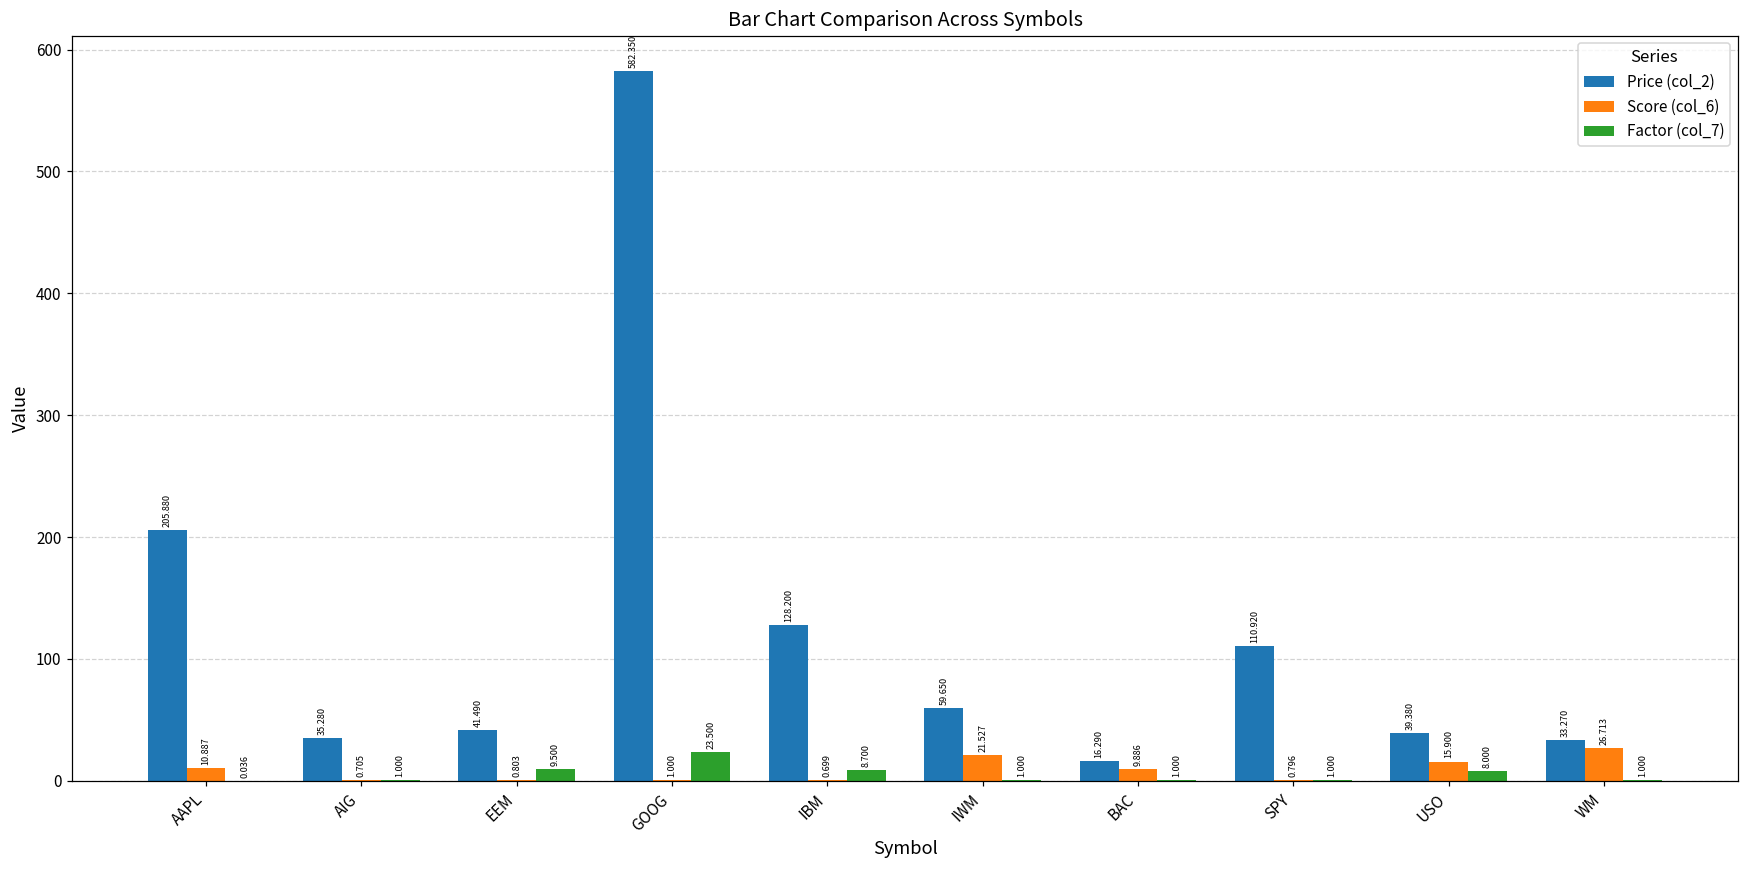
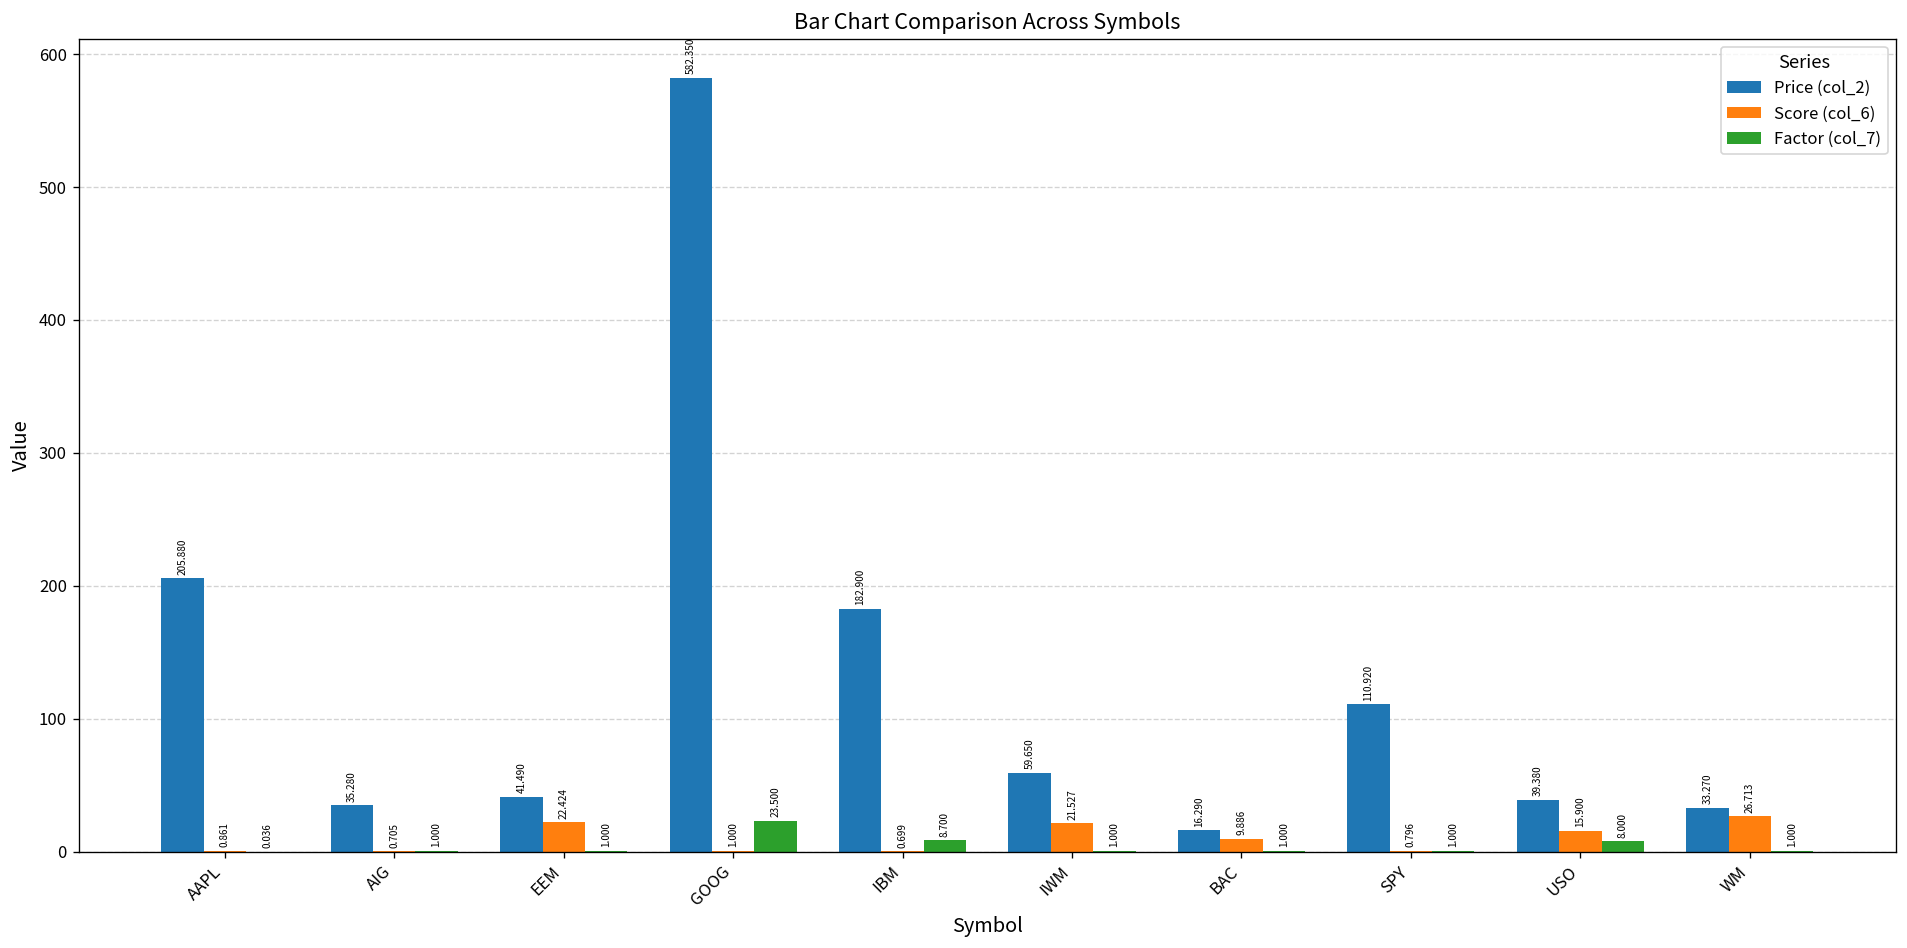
Score (col_6), AAPL: 10.887 -> 0.861
Score (col_6), EEM: 0.803 -> 22.424
Factor (col_7), EEM: 9.500 -> 1.000
Price (col_2), IBM: 128.200 -> 182.900
